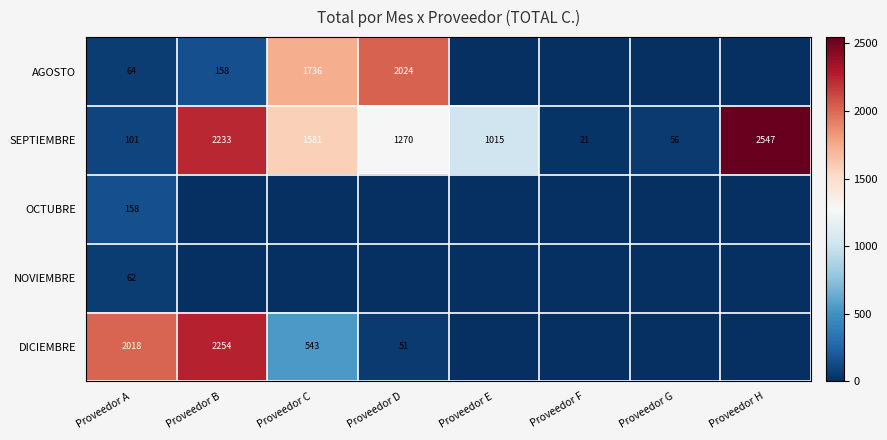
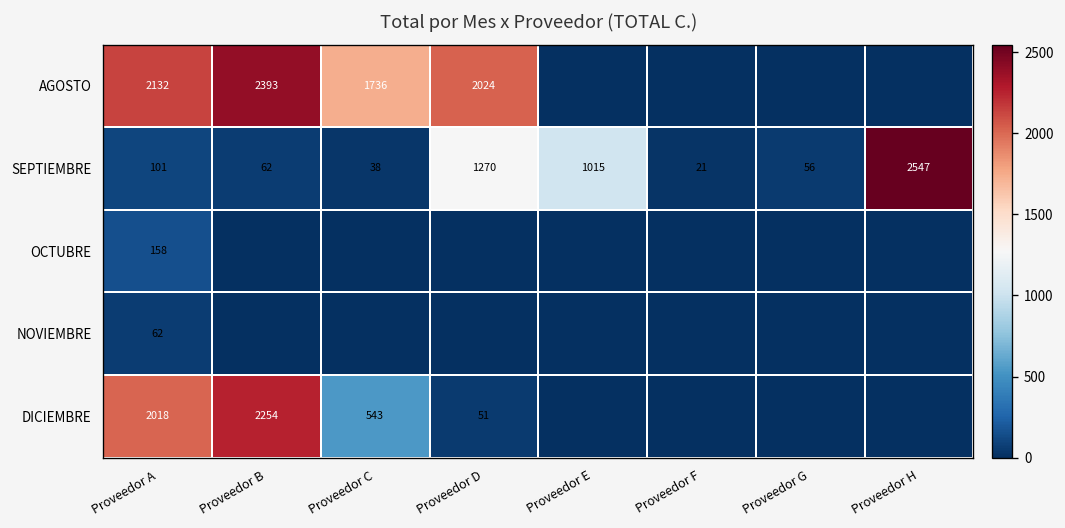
AGOSTO, Proveedor A: 64 -> 2132
AGOSTO, Proveedor B: 158 -> 2393
SEPTIEMBRE, Proveedor B: 2233 -> 62
SEPTIEMBRE, Proveedor C: 1581 -> 38
